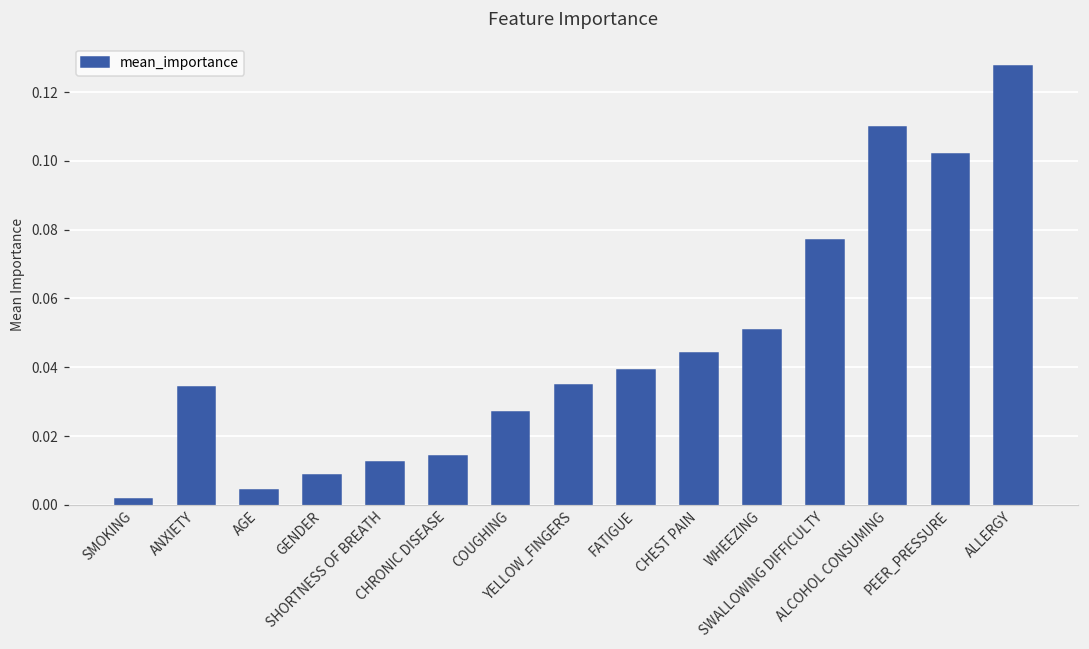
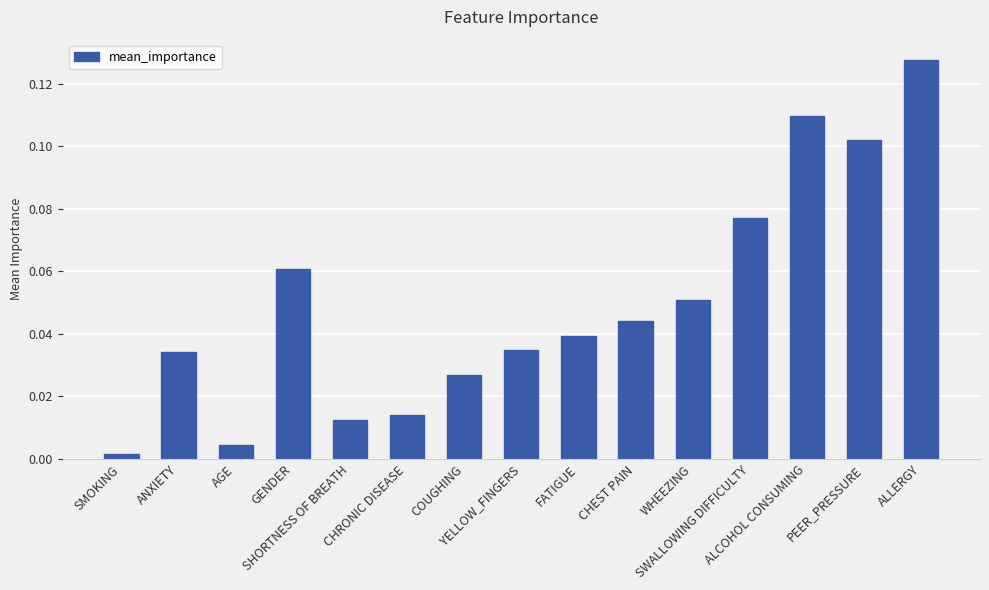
GENDER: 0.009 -> 0.061
